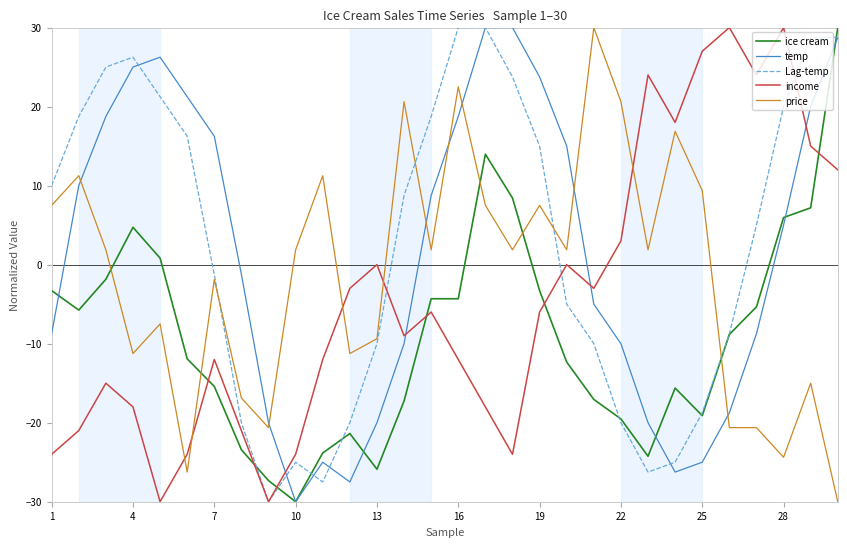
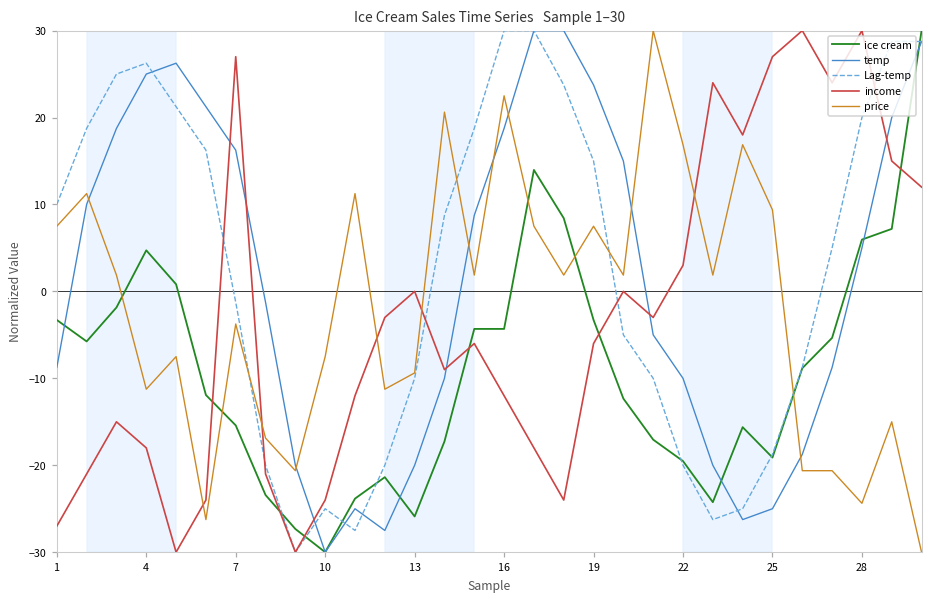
income, 1: -24 -> -27
income, 7: -12 -> 27
price, 7: -2 -> -4
price, 10: 2 -> -7
price, 22: 21 -> 17
